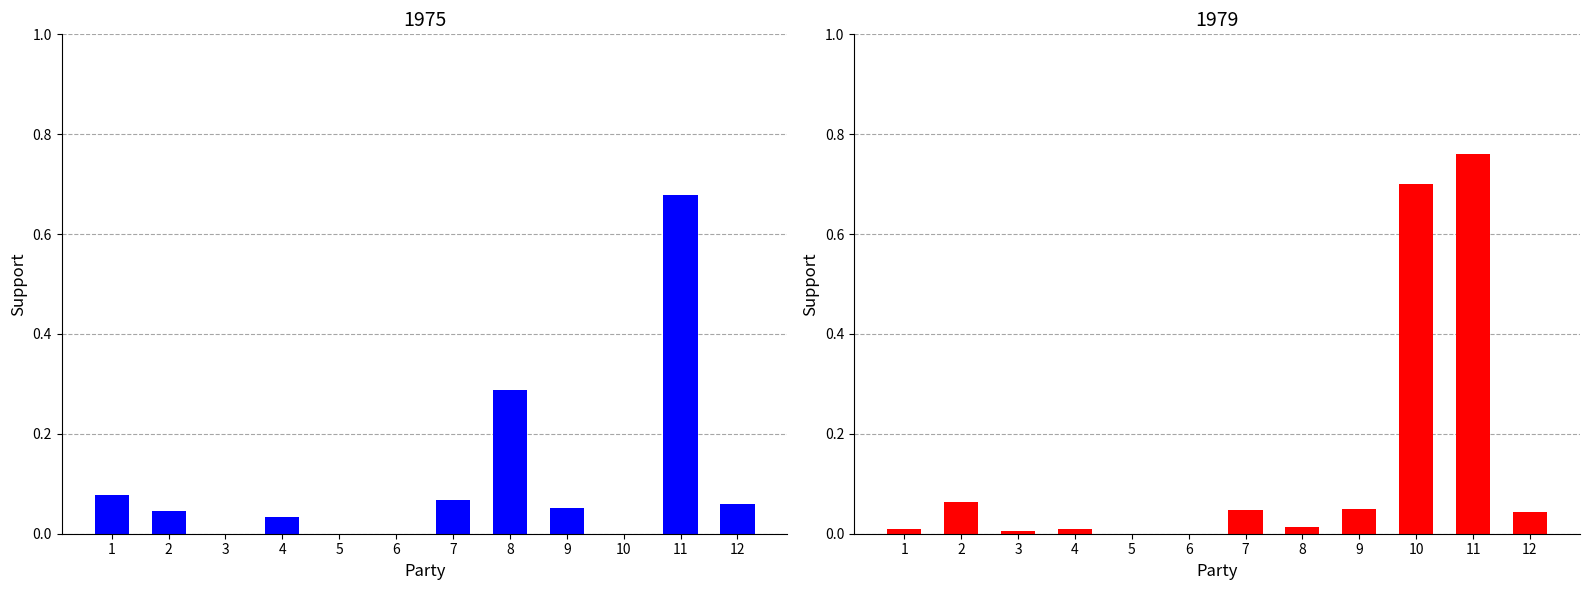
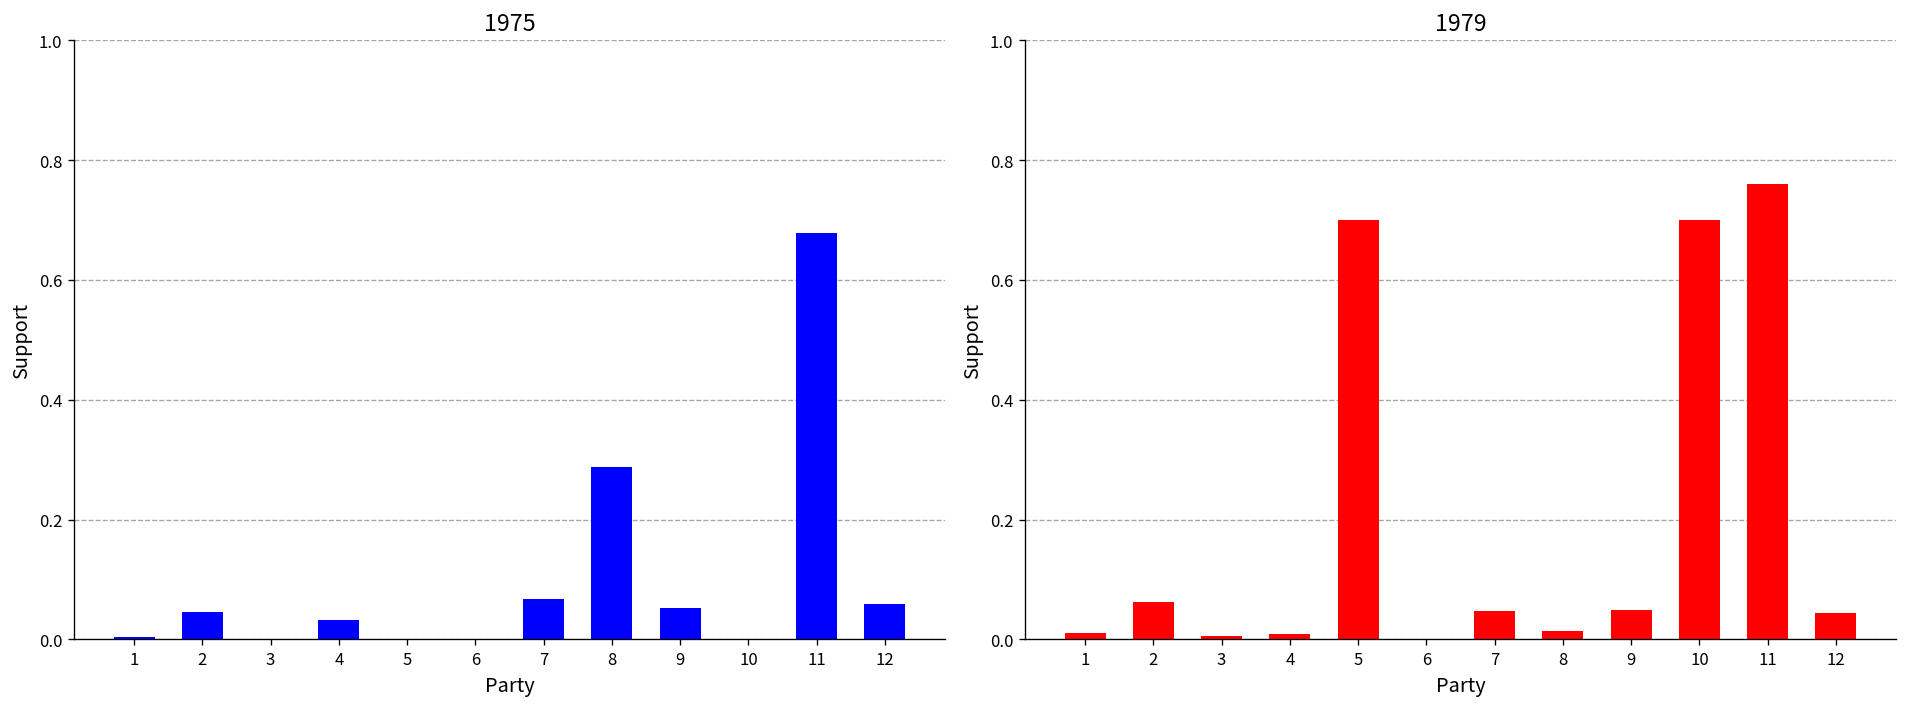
1975, 1: 0.08 -> 0.00
1979, 5: 0.0 -> 0.7
